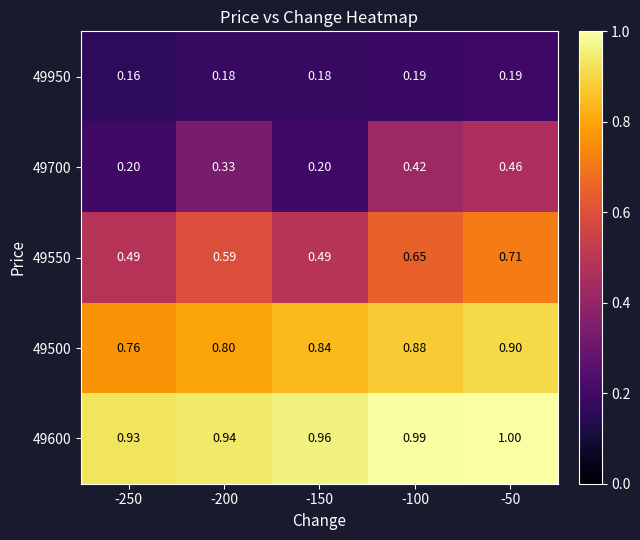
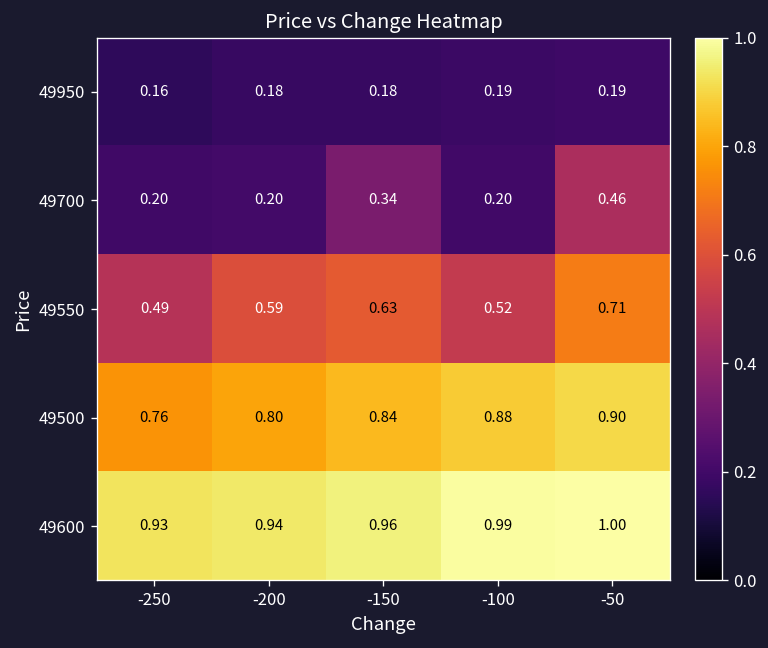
49700, -200: 0.33 -> 0.20
49700, -150: 0.20 -> 0.34
49700, -100: 0.42 -> 0.20
49550, -150: 0.49 -> 0.63
49550, -100: 0.65 -> 0.52
